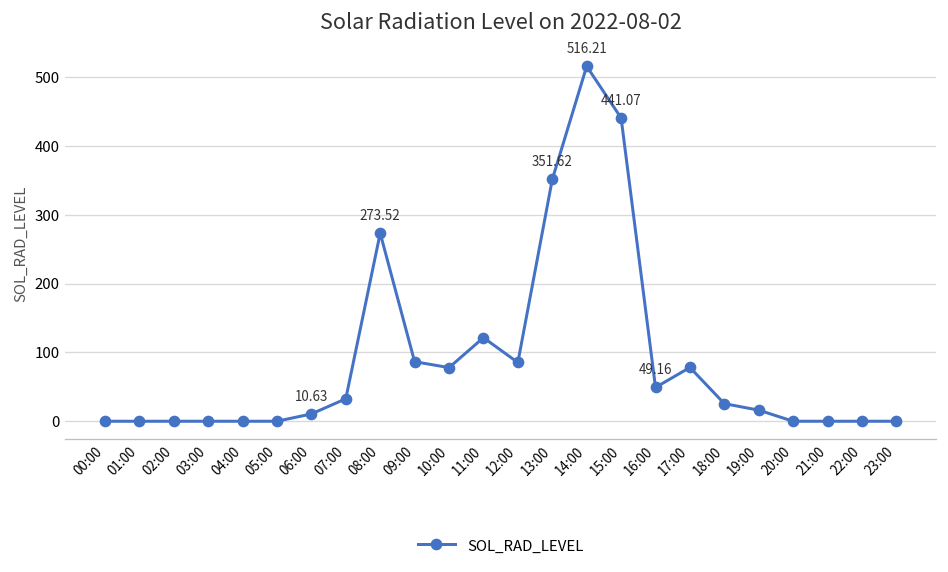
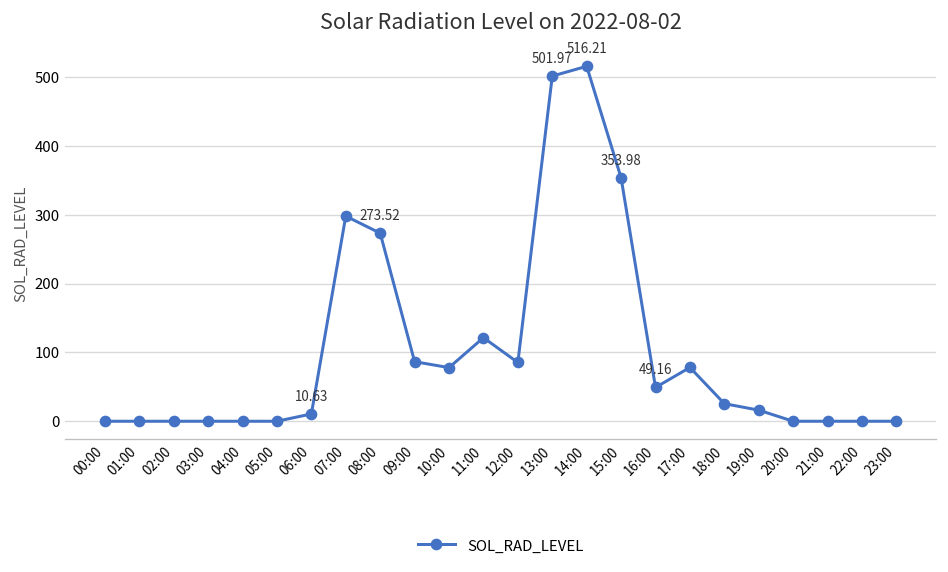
07:00: 30 -> 300
13:00: 351.62 -> 501.97
15:00: 441.07 -> 353.98
